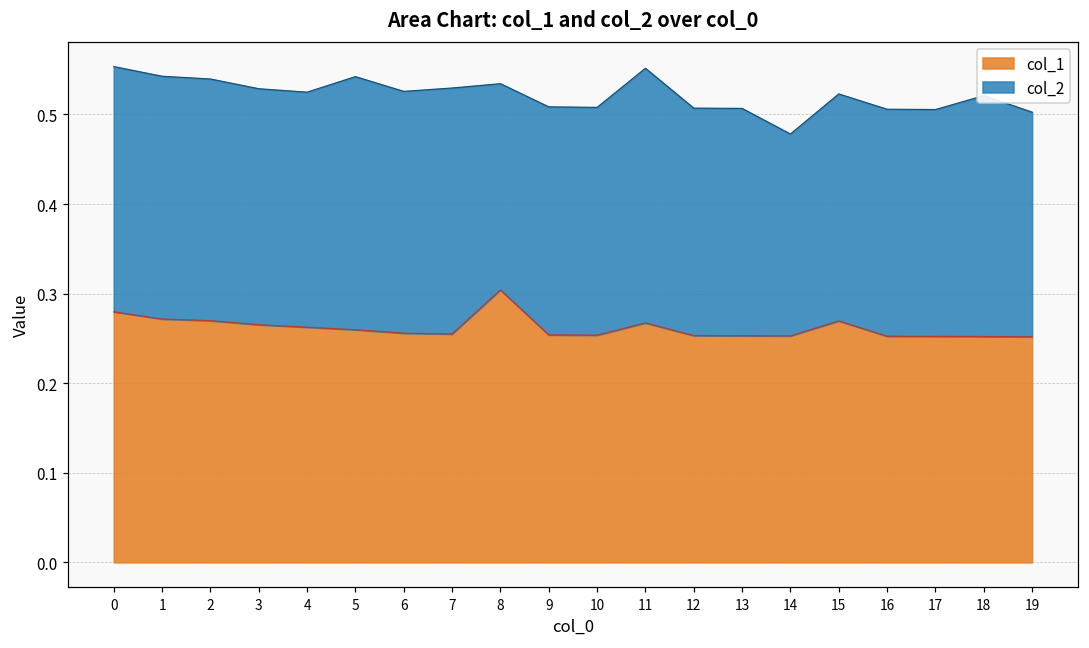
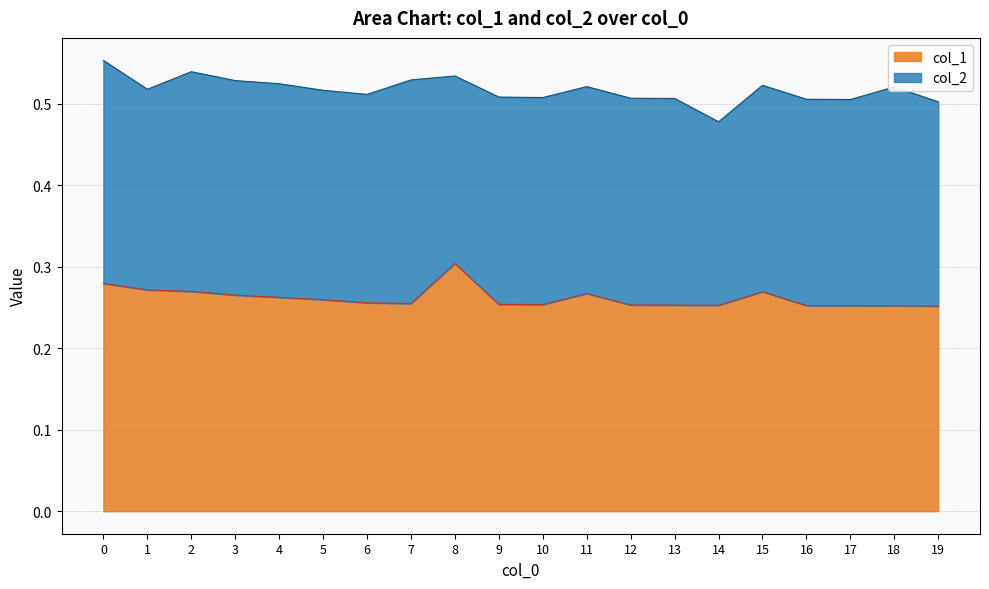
col_2, 1: 0.27 -> 0.25
col_2, 5: 0.28 -> 0.26
col_2, 6: 0.27 -> 0.26
col_2, 11: 0.28 -> 0.25
